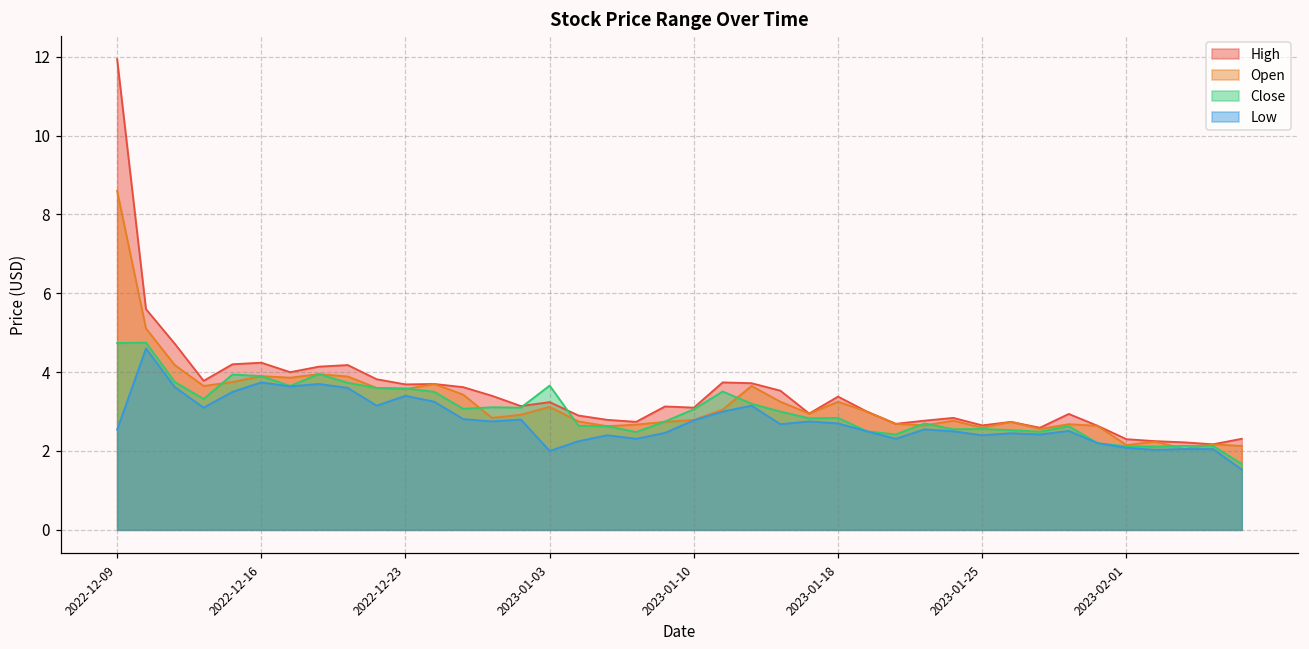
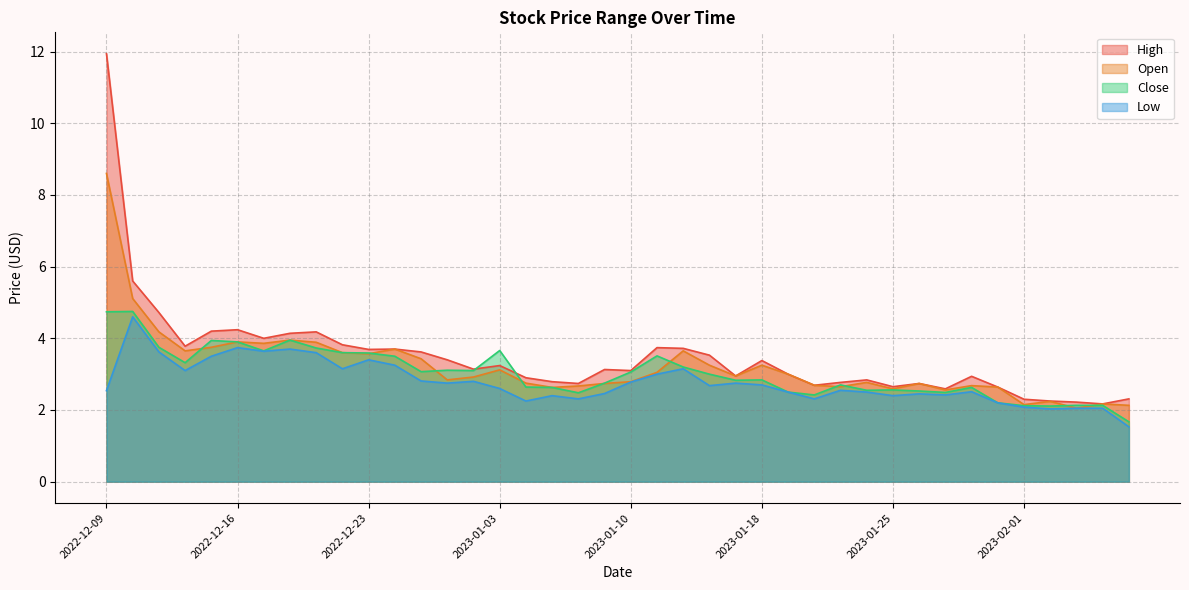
Low, 2023-01-03: 2.0 -> 2.6
